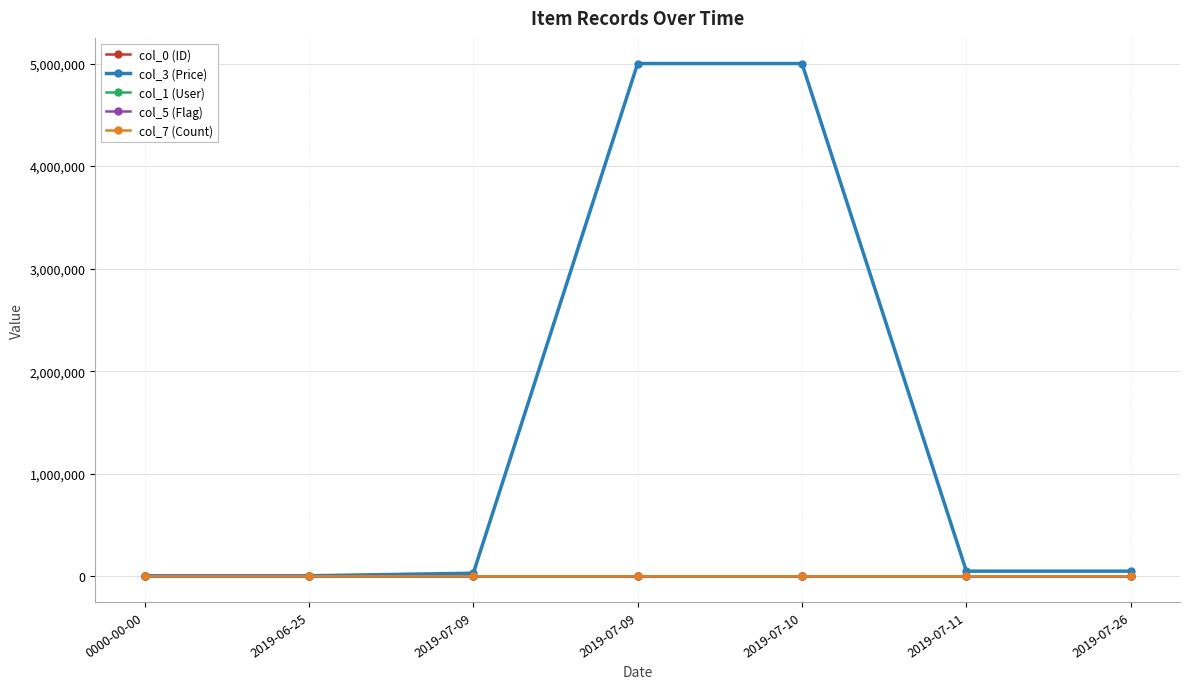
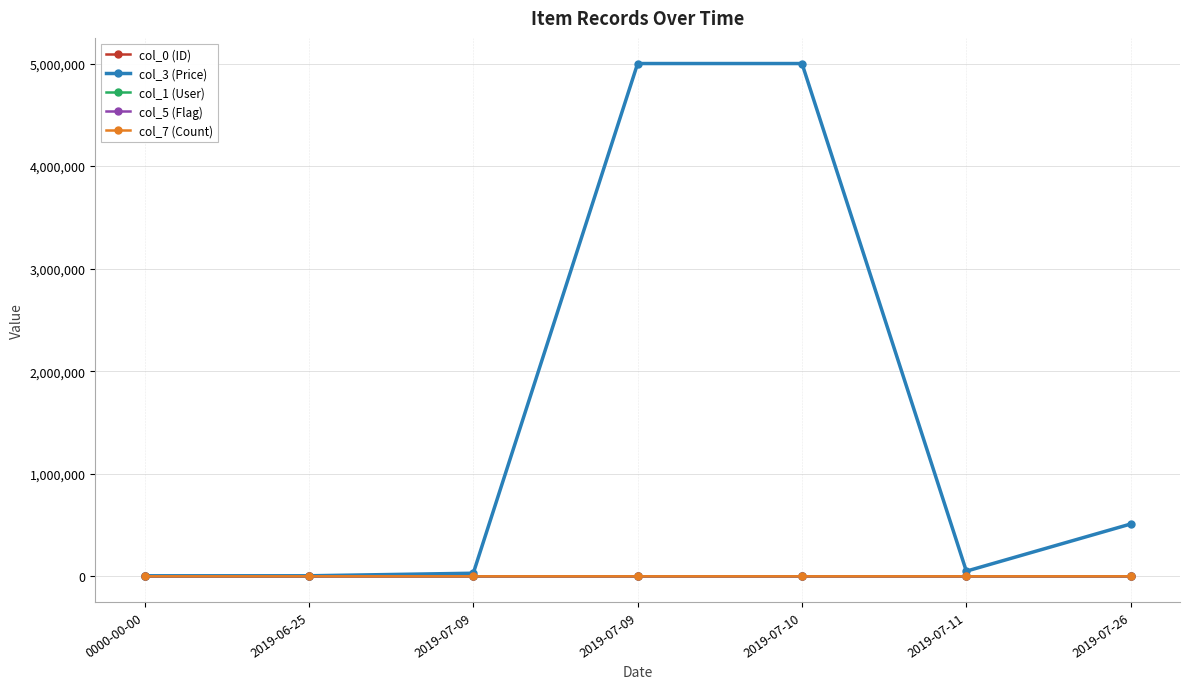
col_3 (Price), 2019-07-26: 50,000 -> 510,000
